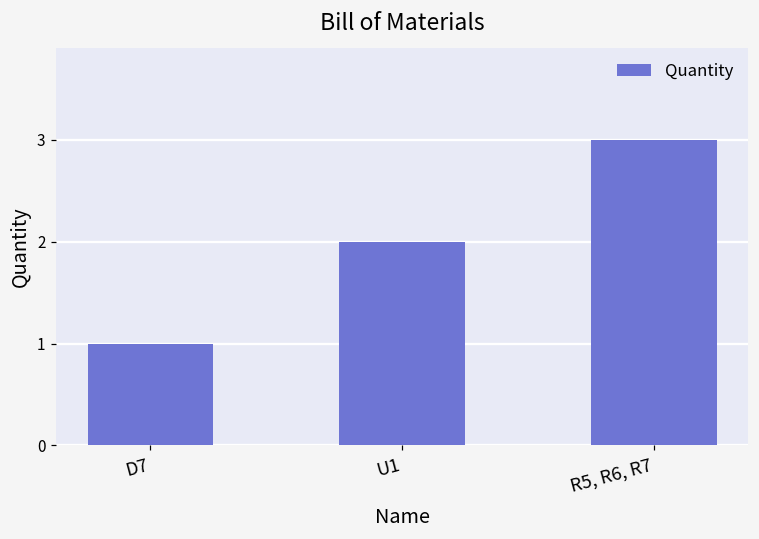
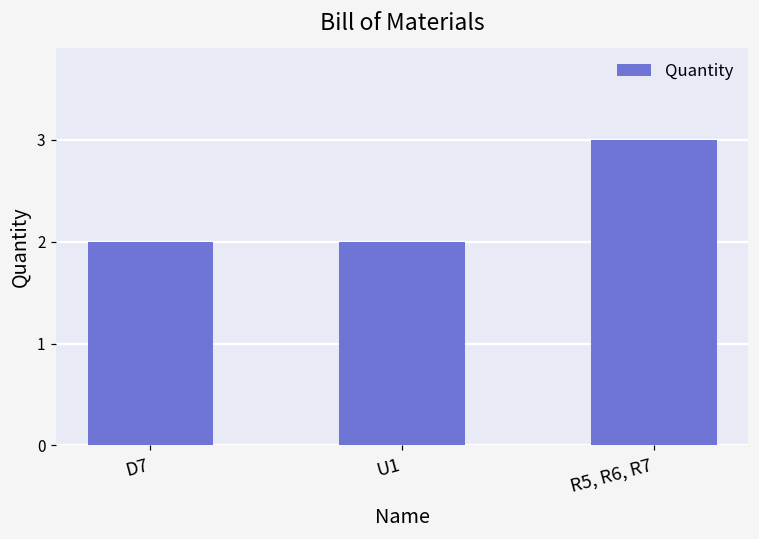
D7: 1 -> 2
